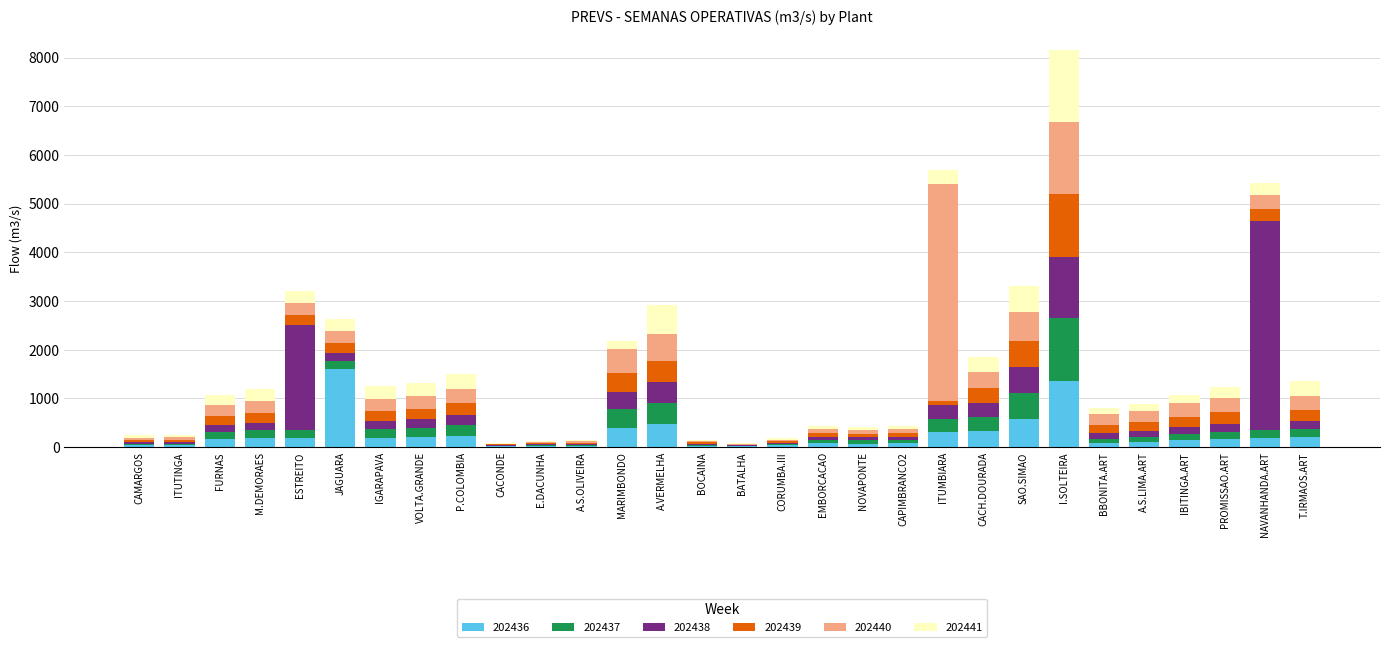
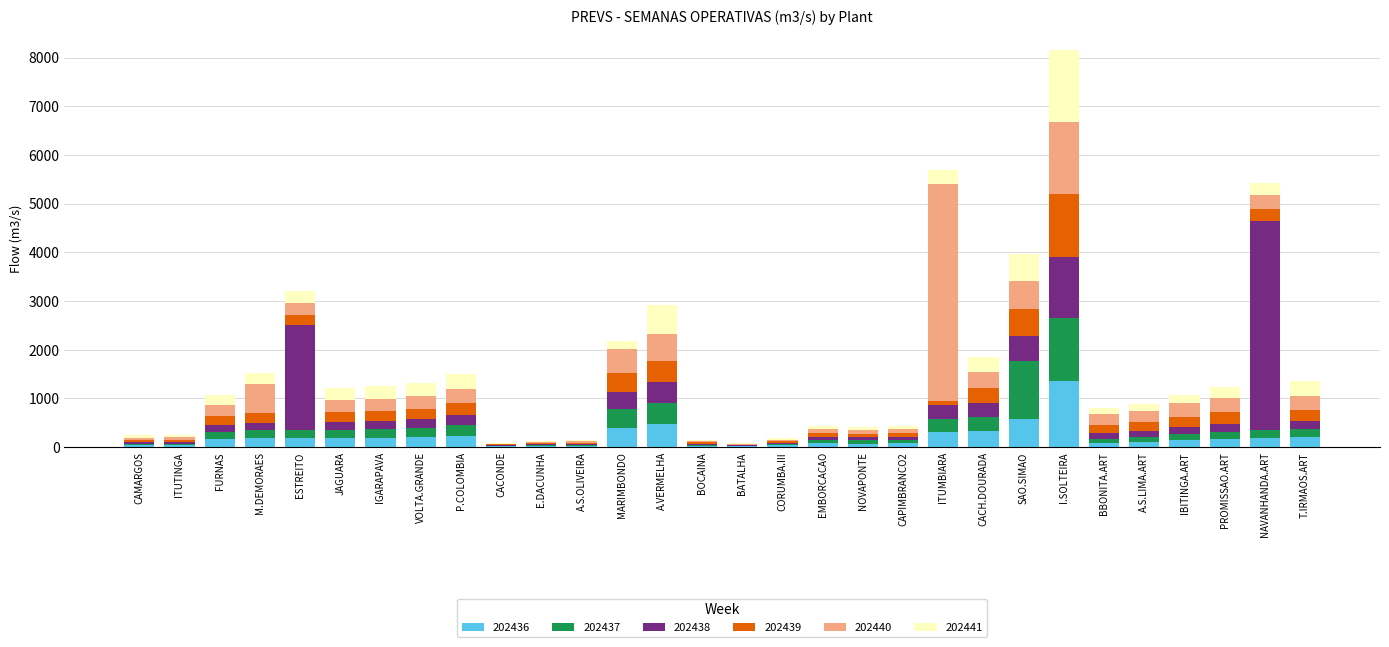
202440, M.DEMORAES: 300 -> 600
202436, JAGUARA: 1600 -> 200
202437, SAO.SIMAO: 500 -> 1200
